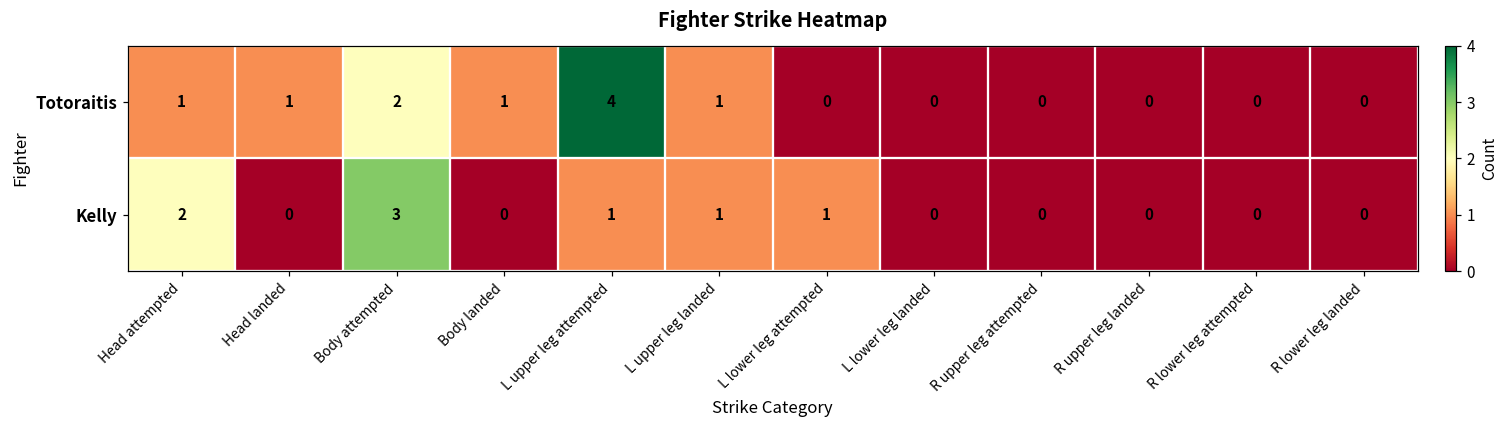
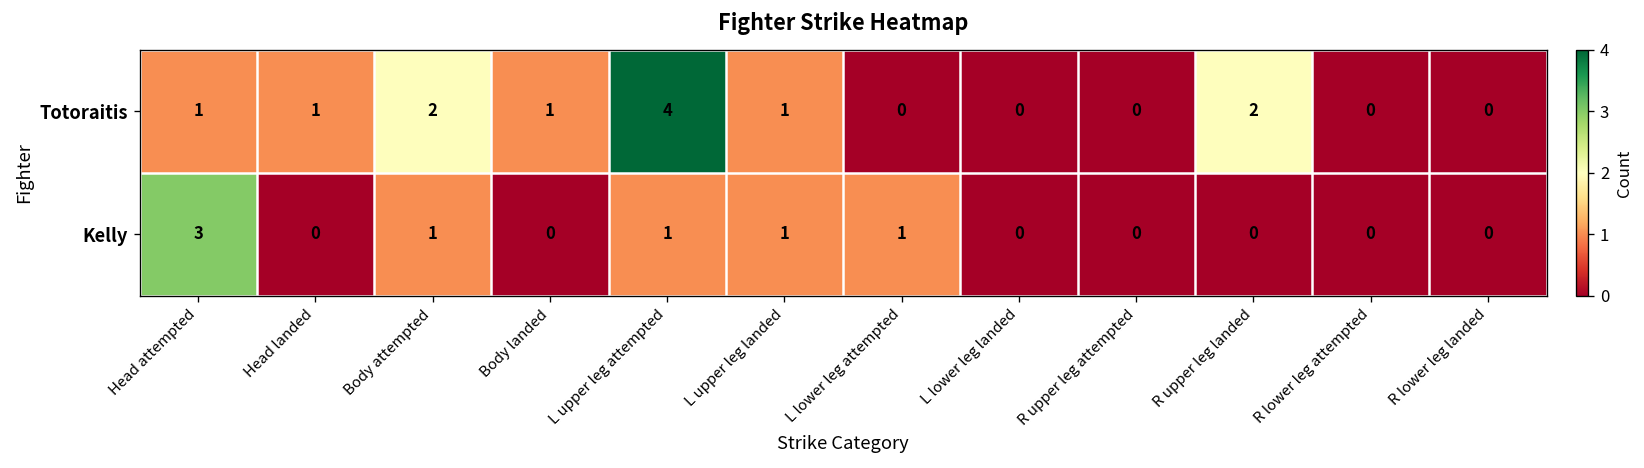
Totoraitis, R upper leg landed: 0 -> 2
Kelly, Head attempted: 2 -> 3
Kelly, Body attempted: 3 -> 1
